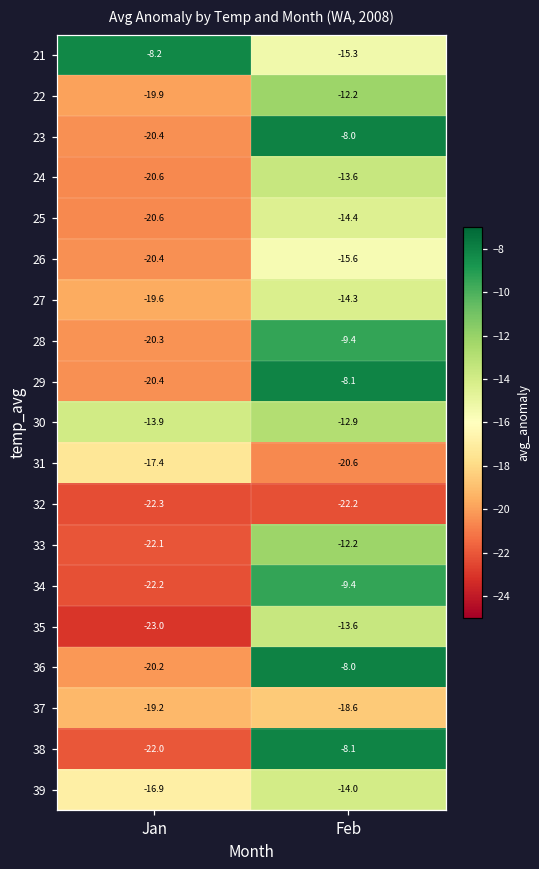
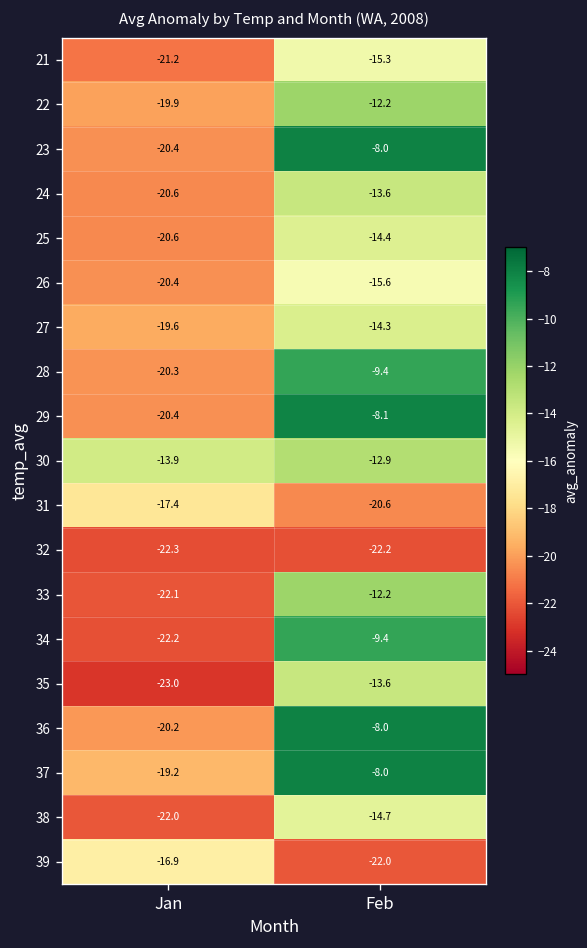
21, Jan: -8.2 -> -21.2
37, Feb: -18.6 -> -8.0
38, Feb: -8.1 -> -14.7
39, Feb: -14.0 -> -22.0
